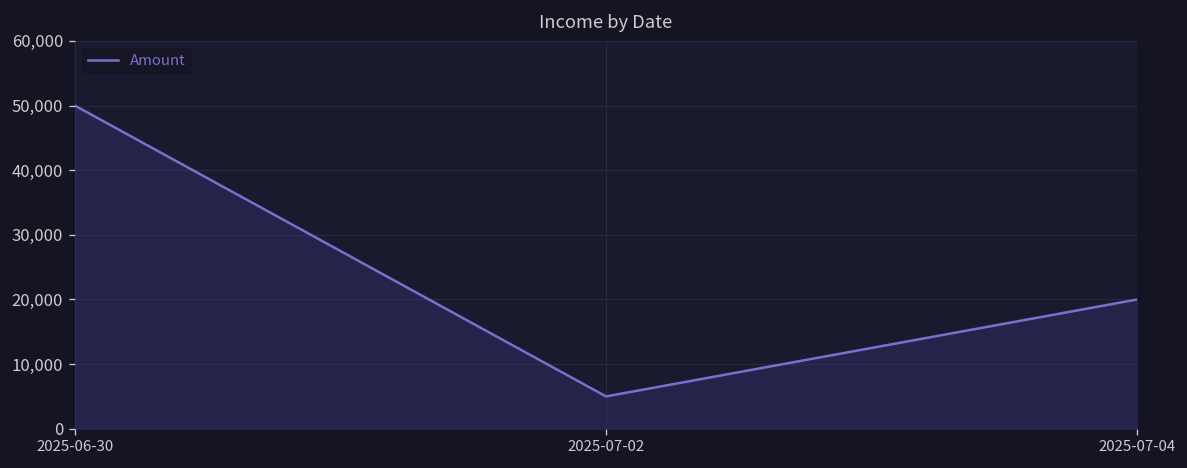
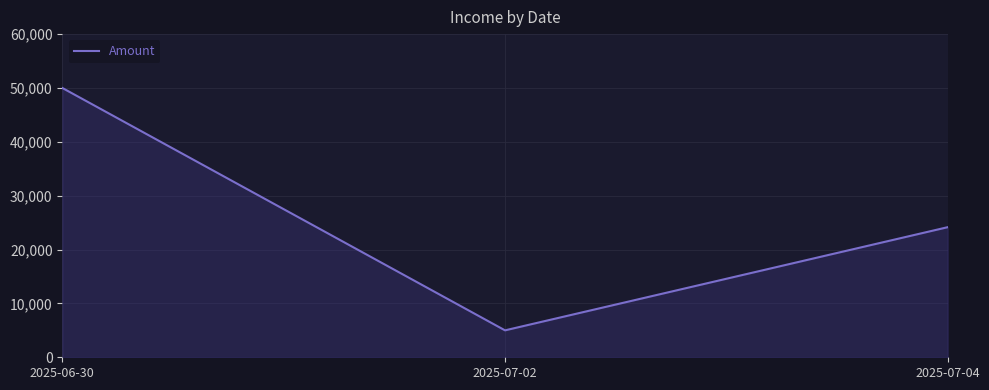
2025-07-04: 20,000 -> 24,000
